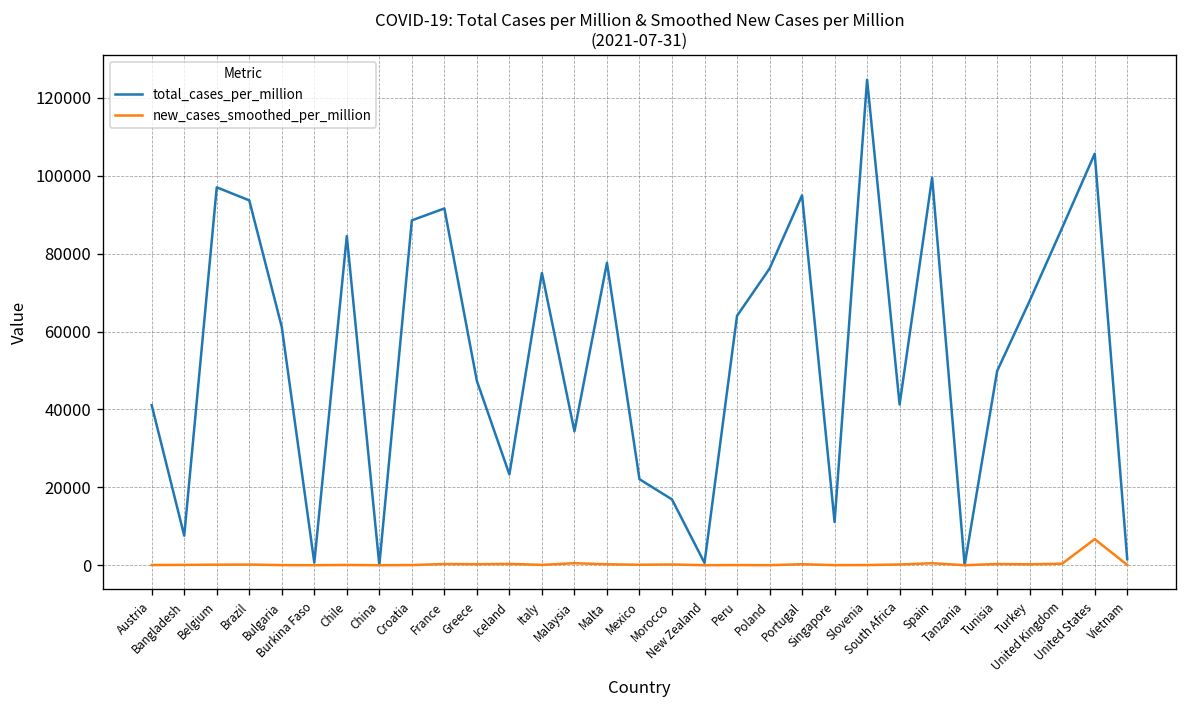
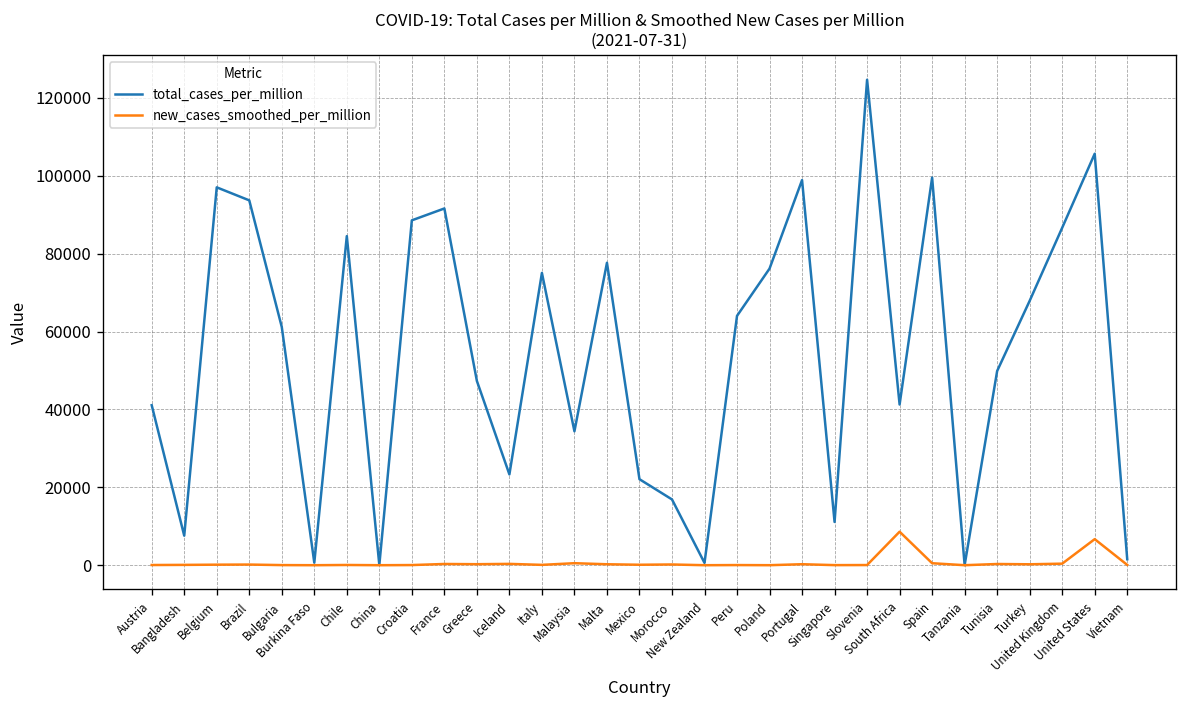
total_cases_per_million, Portugal: 95000 -> 99000
new_cases_smoothed_per_million, South Africa: 0 -> 9000
